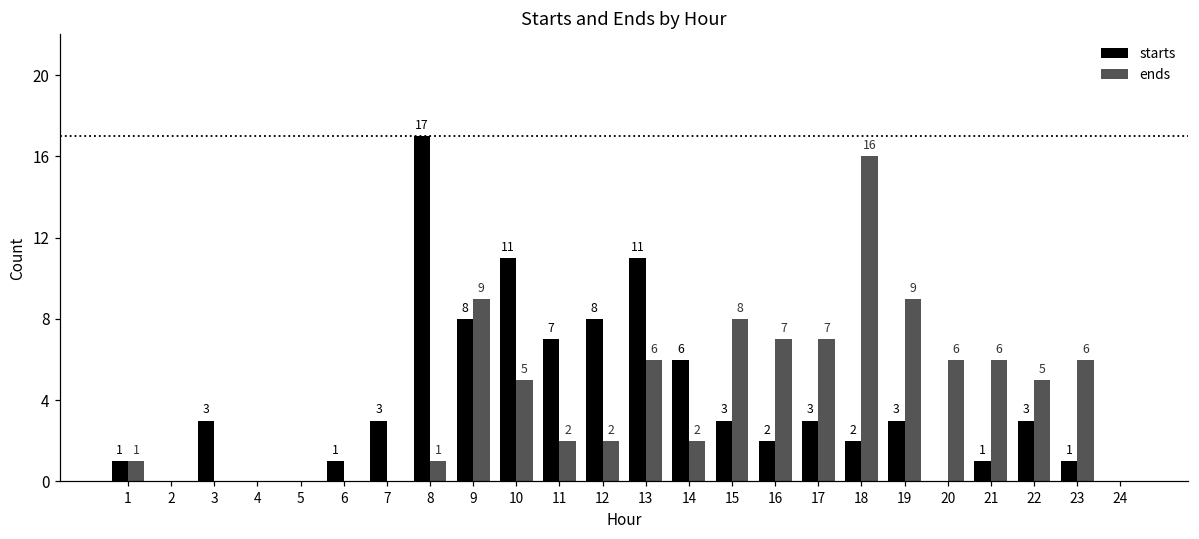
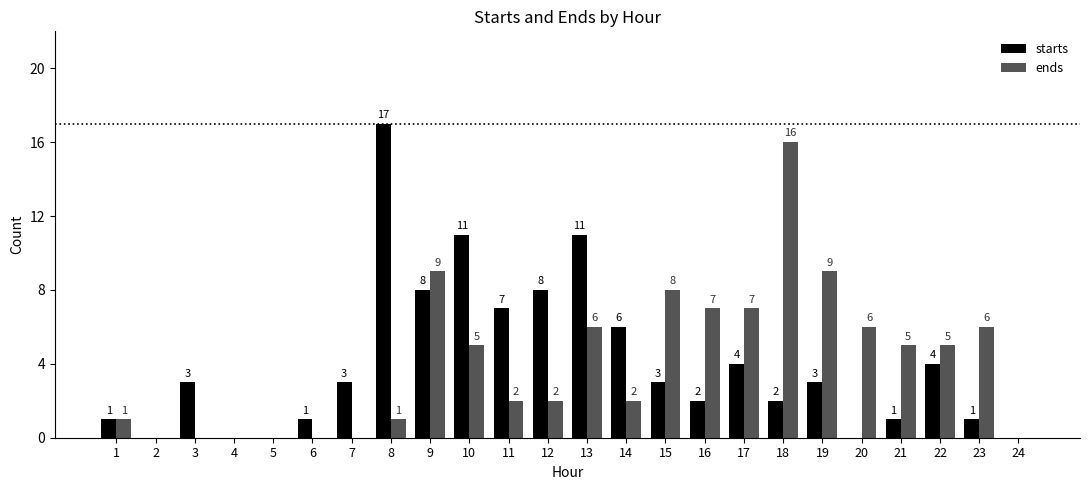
starts, 17: 3 -> 4
ends, 21: 6 -> 5
starts, 22: 3 -> 4
